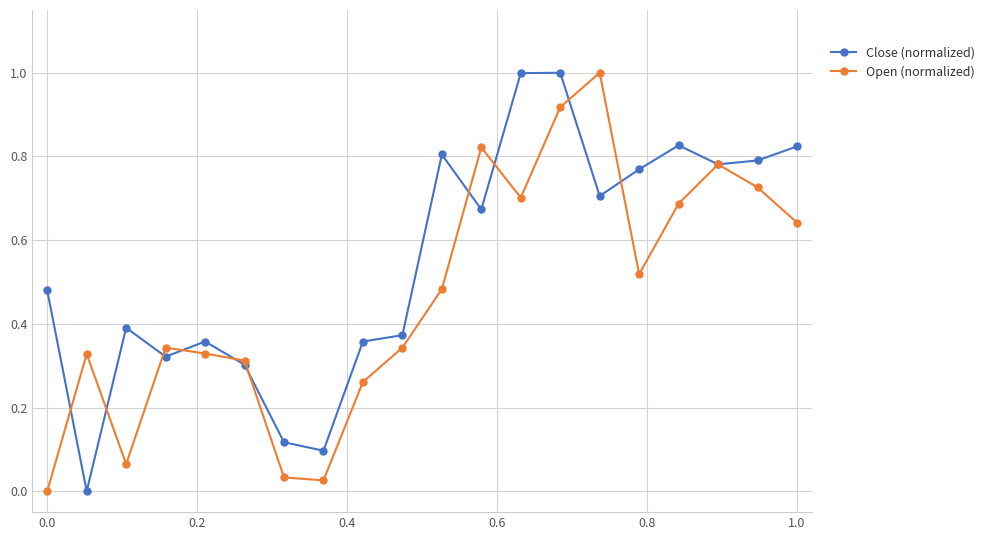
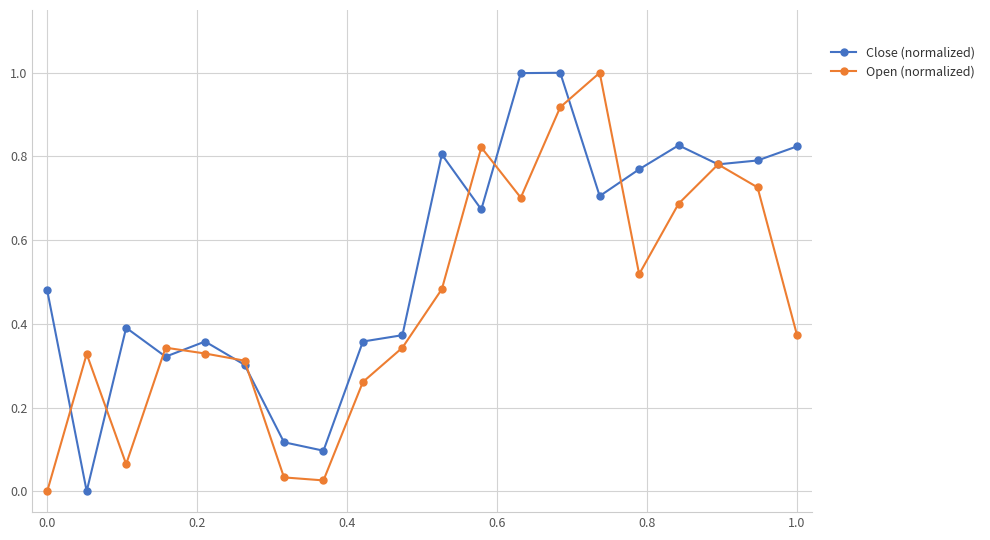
Open (normalized), 1.0: 0.64 -> 0.37
